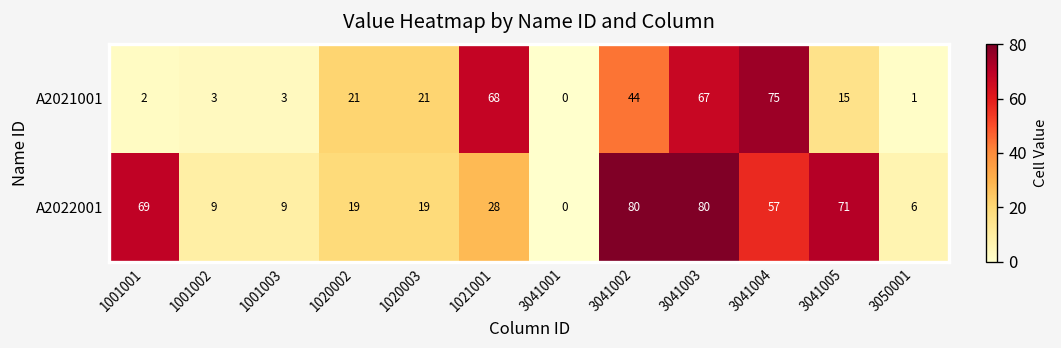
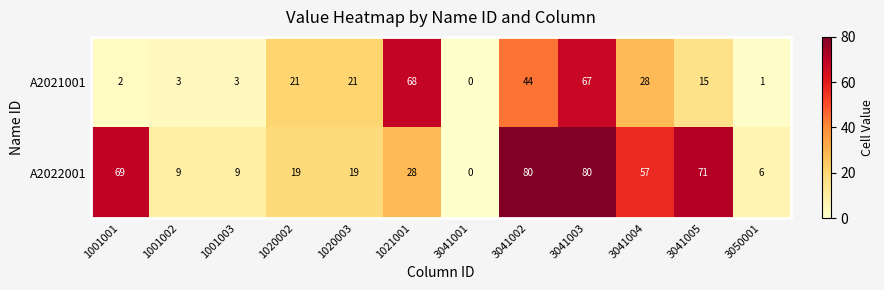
A2021001, 3041004: 75 -> 28
